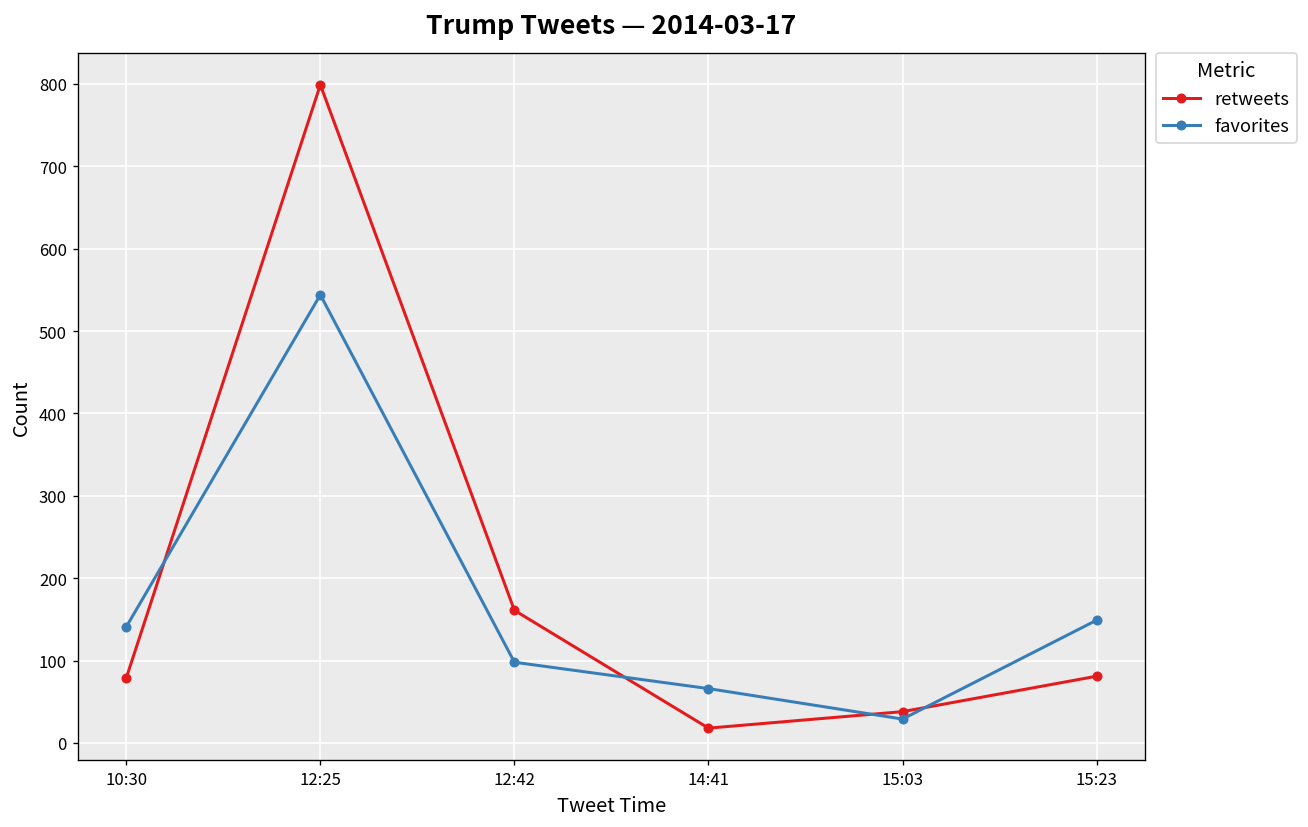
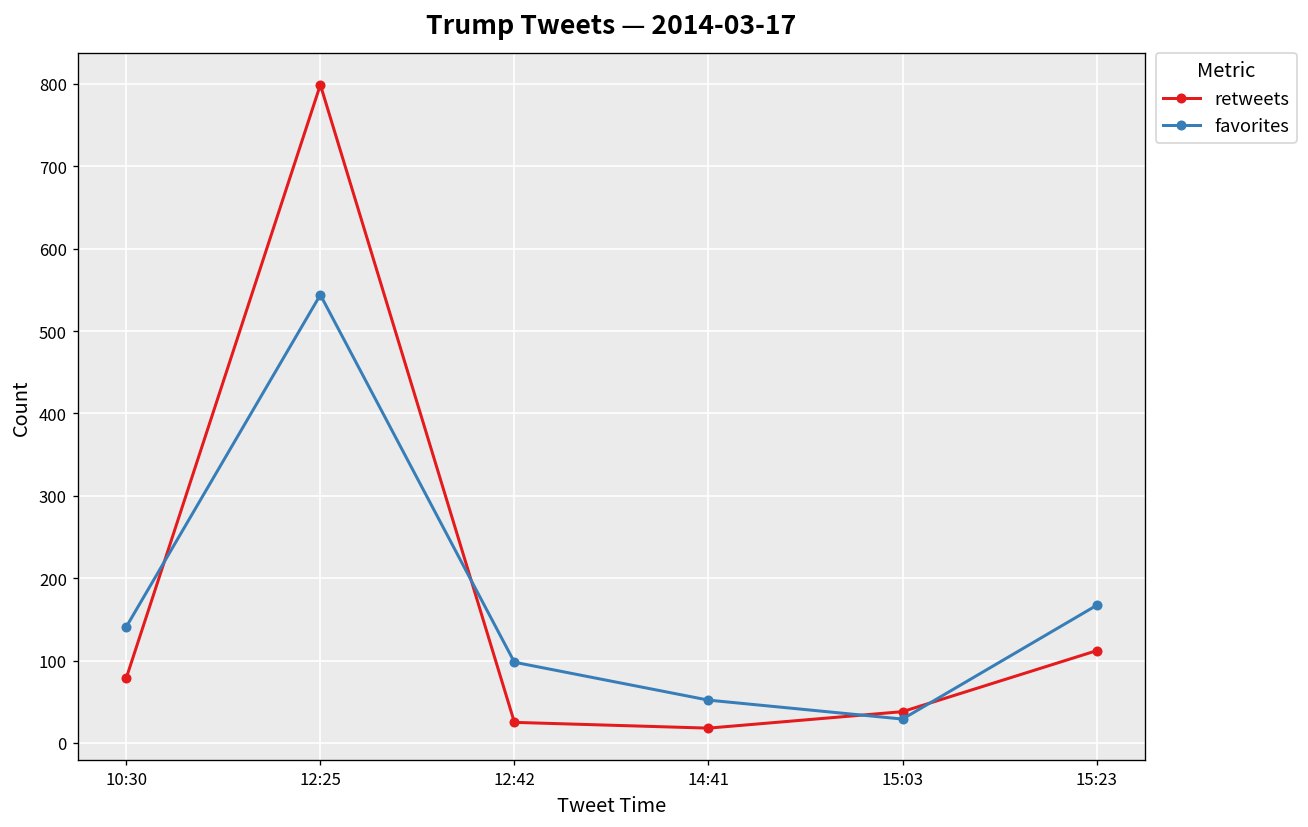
retweets, 12:42: 160 -> 30
favorites, 14:41: 70 -> 50
retweets, 15:23: 80 -> 110
favorites, 15:23: 150 -> 170
